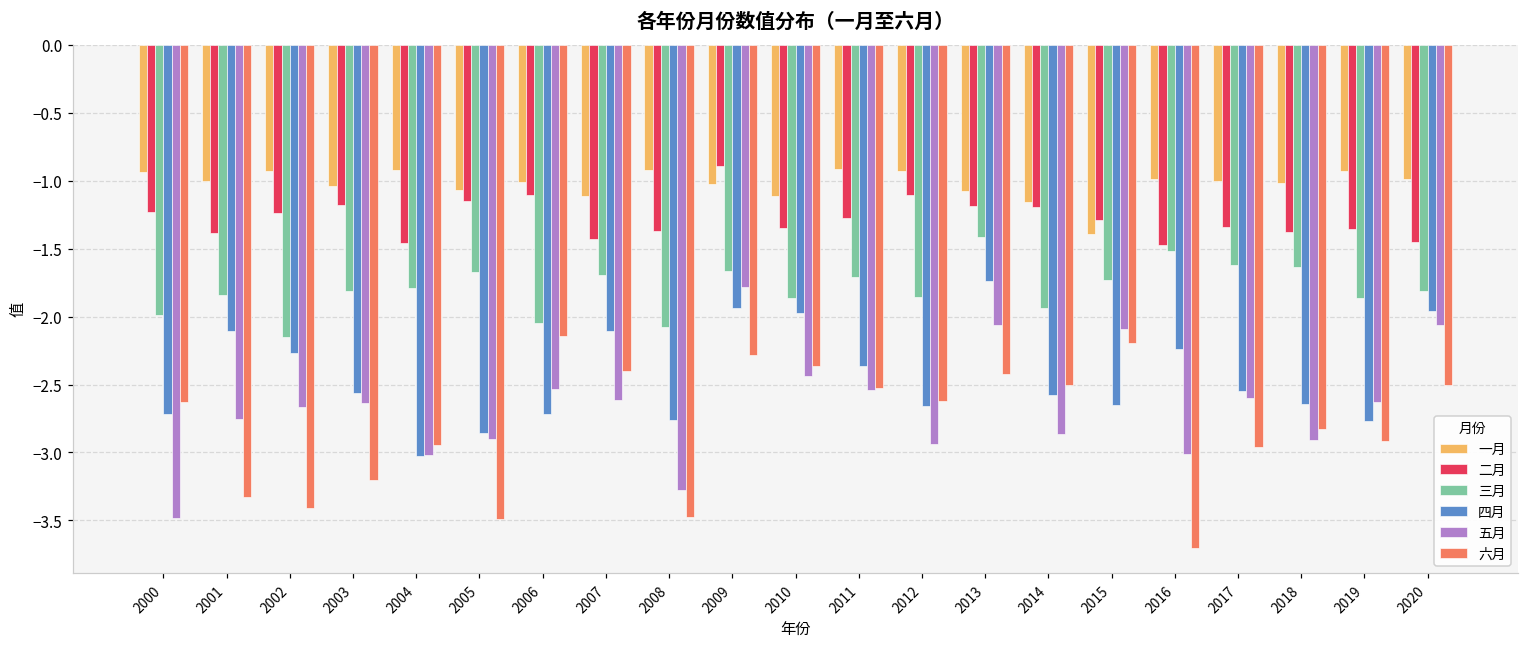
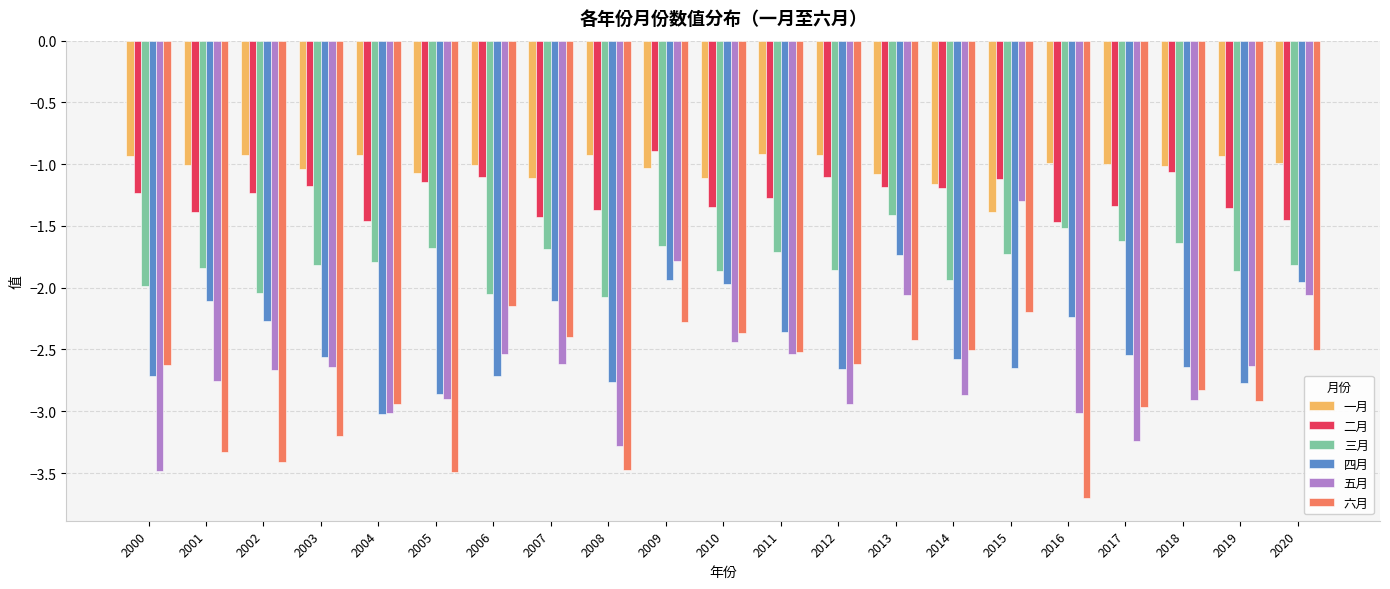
三月, 2002: -2.15 -> -2.04
二月, 2015: -1.29 -> -1.12
五月, 2015: -2.09 -> -1.29
五月, 2017: -2.60 -> -3.24
二月, 2018: -1.37 -> -1.07
